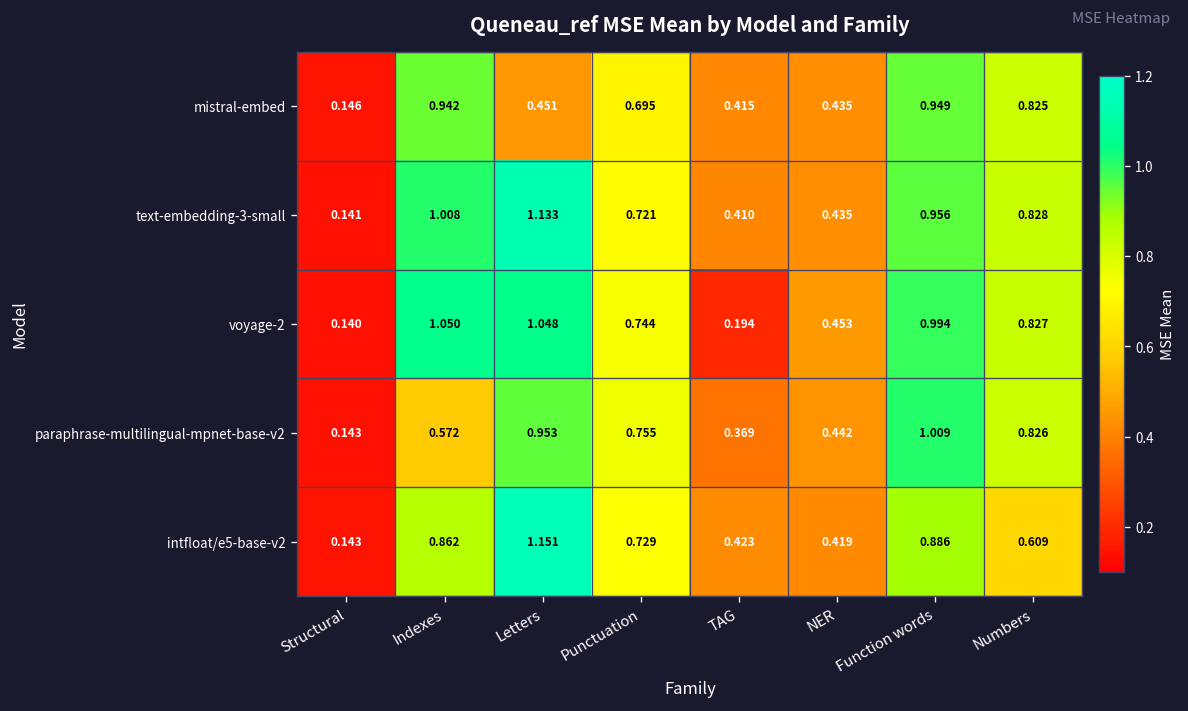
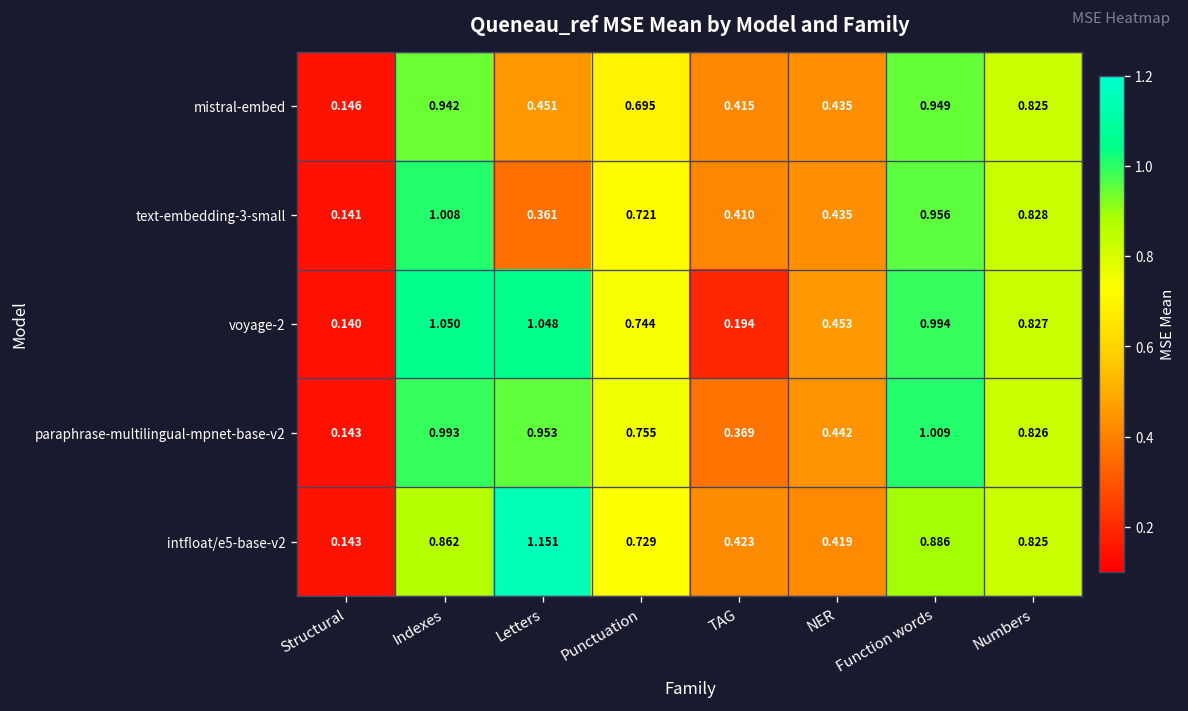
text-embedding-3-small, Letters: 1.133 -> 0.361
paraphrase-multilingual-mpnet-base-v2, Indexes: 0.572 -> 0.993
intfloat/e5-base-v2, Numbers: 0.609 -> 0.825
